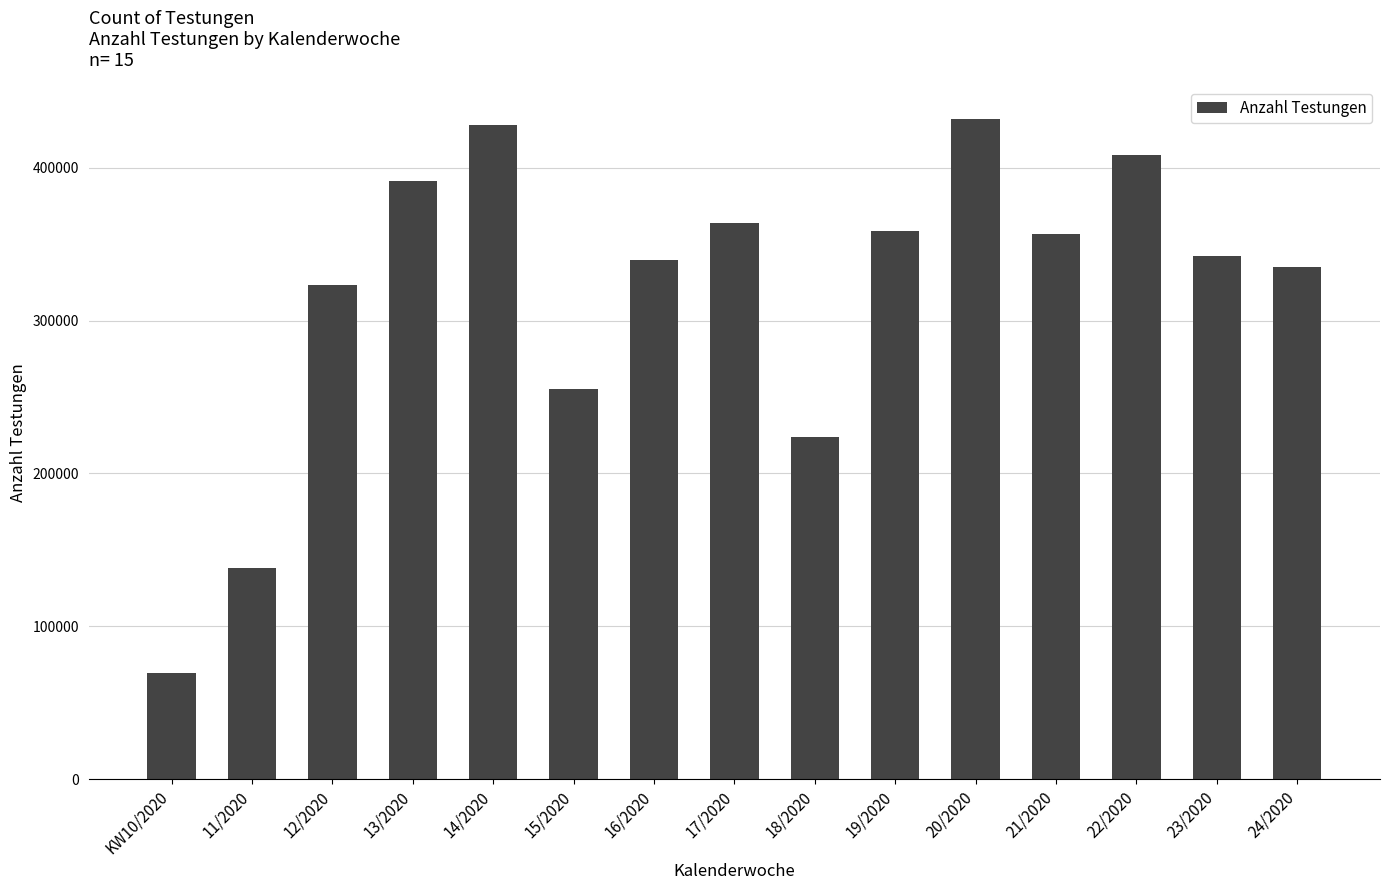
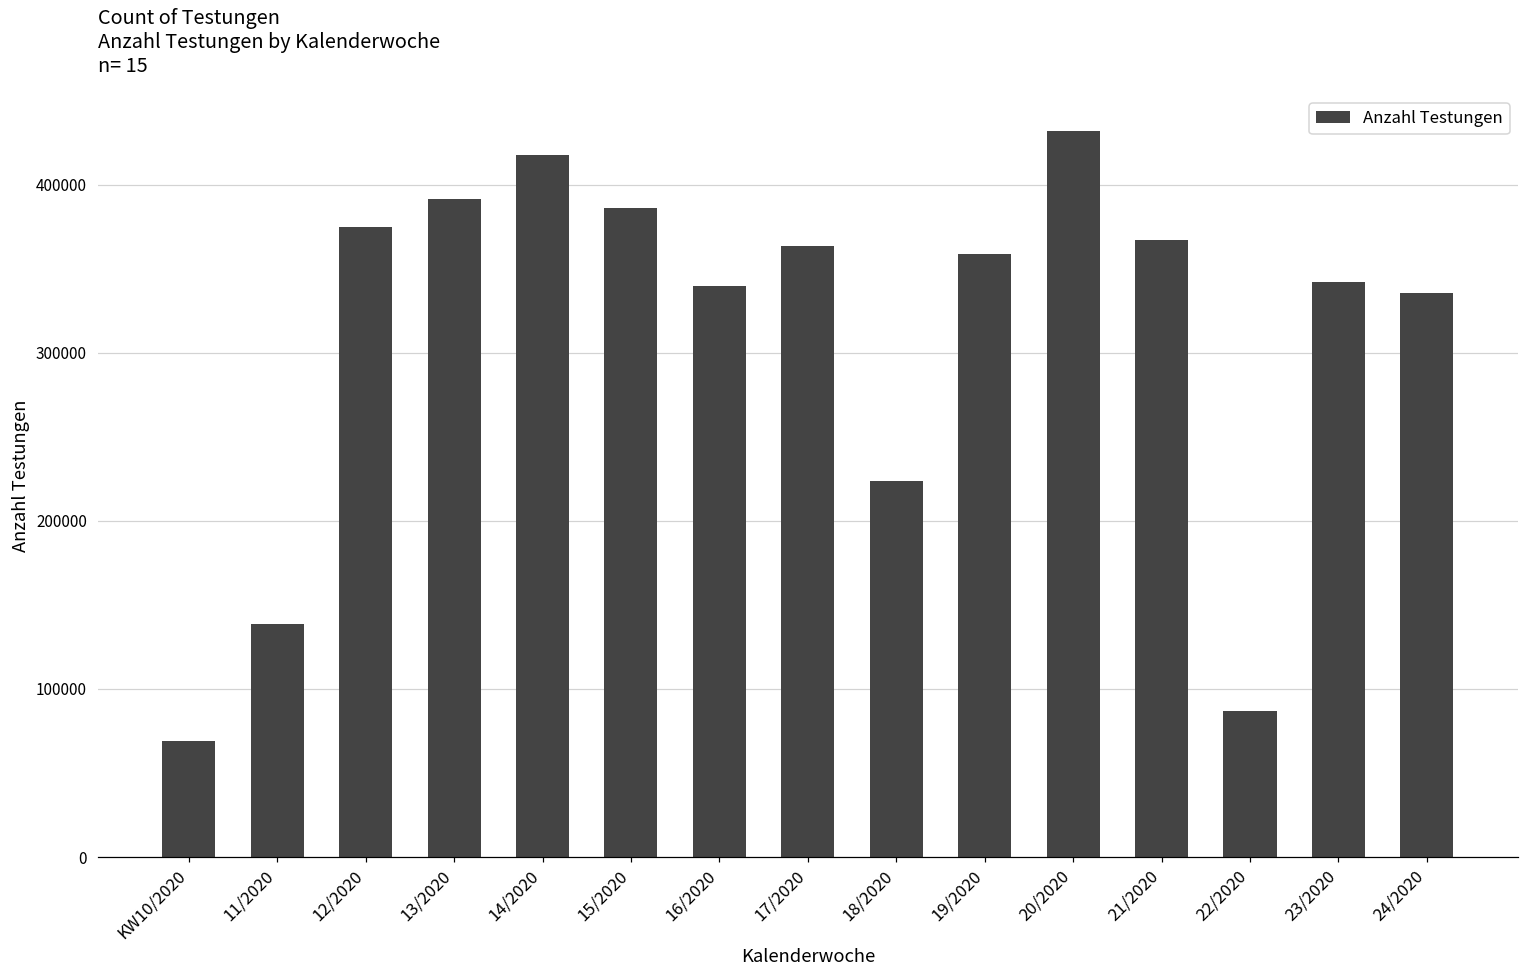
12/2020: 323000 -> 375000
14/2020: 428000 -> 418000
15/2020: 255000 -> 386000
21/2020: 356000 -> 367000
22/2020: 408000 -> 87000
